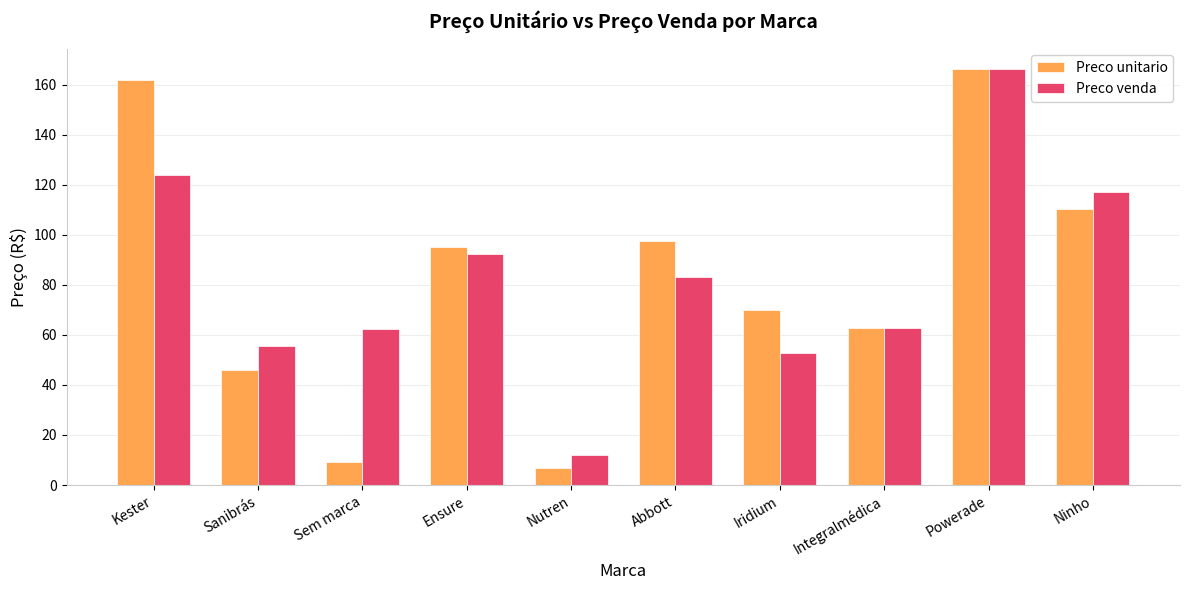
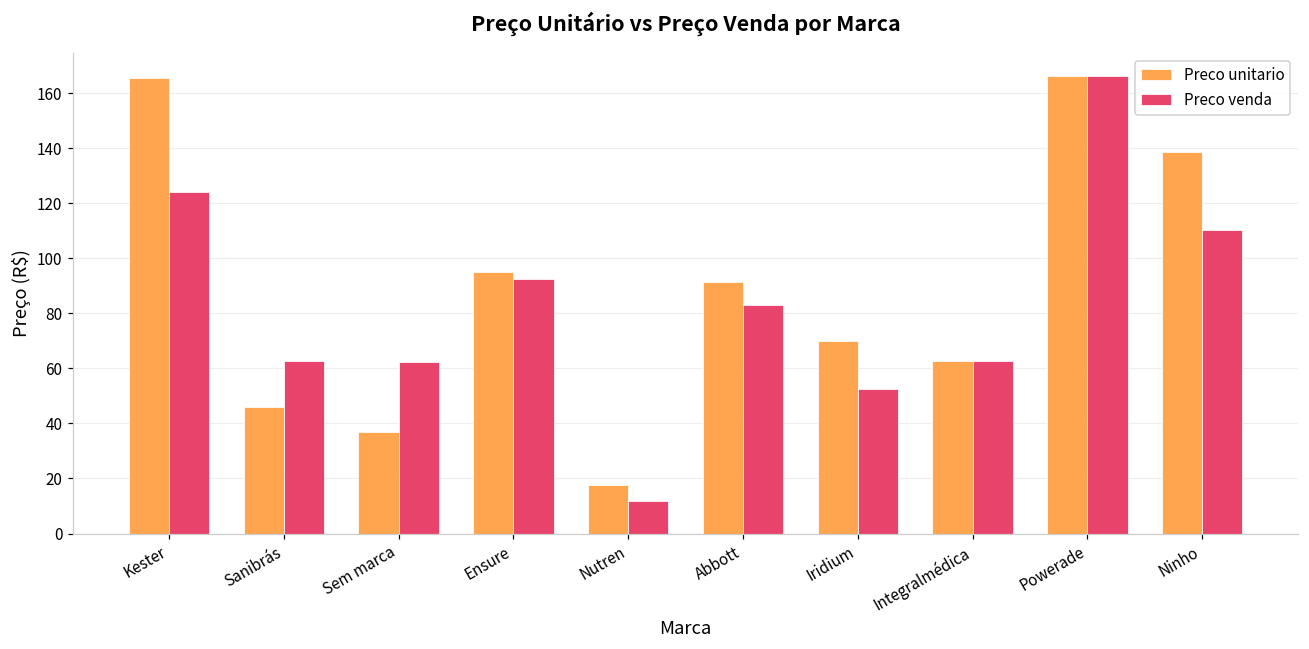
Preco unitario, Kester: 162 -> 166
Preco venda, Sanibrás: 55 -> 63
Preco unitario, Sem marca: 9 -> 37
Preco unitario, Nutren: 7 -> 18
Preco unitario, Abbott: 97 -> 91
Preco unitario, Ninho: 110 -> 139
Preco venda, Ninho: 117 -> 110
